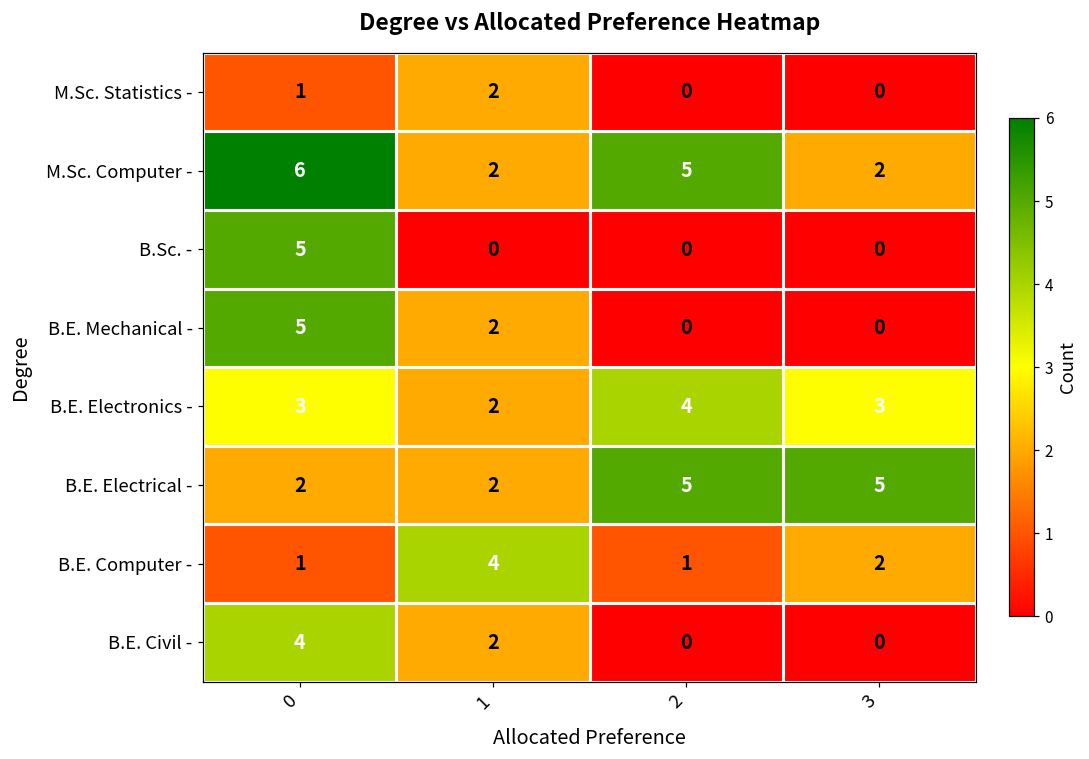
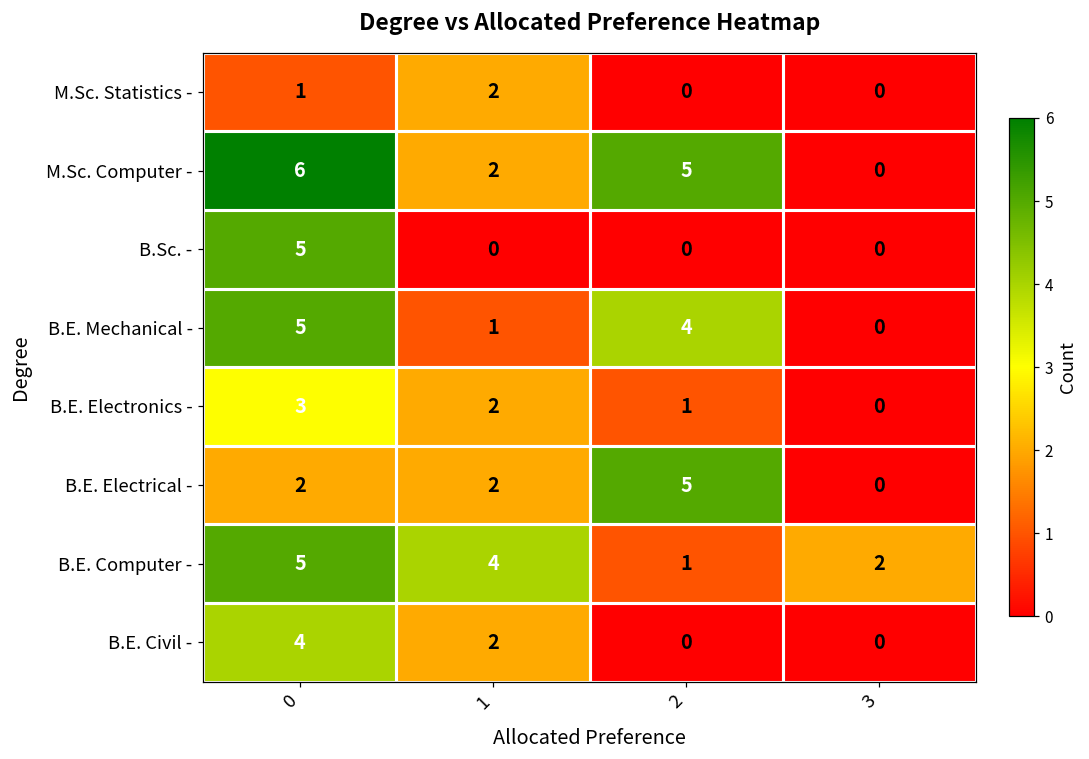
M.Sc. Computer -, 3: 2 -> 0
B.E. Mechanical -, 1: 2 -> 1
B.E. Mechanical -, 2: 0 -> 4
B.E. Electronics -, 2: 4 -> 1
B.E. Electronics -, 3: 3 -> 0
B.E. Electrical -, 3: 5 -> 0
B.E. Computer -, 0: 1 -> 5
